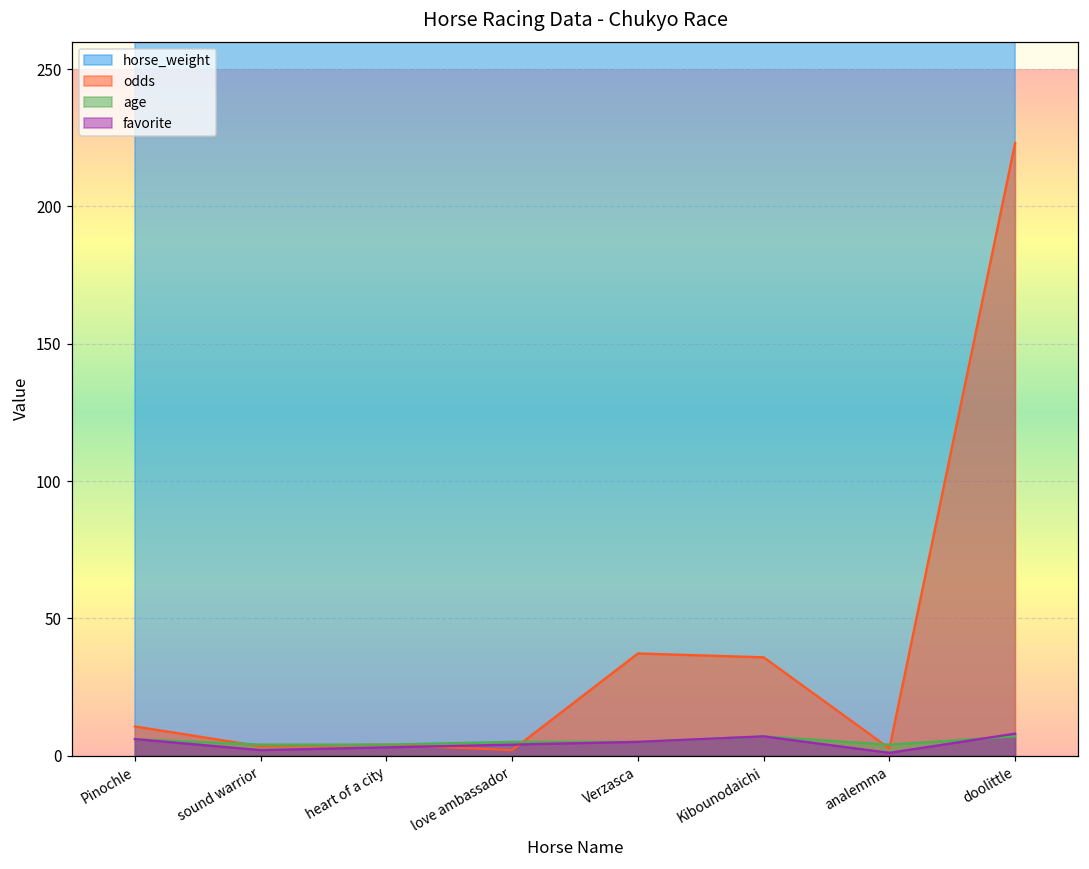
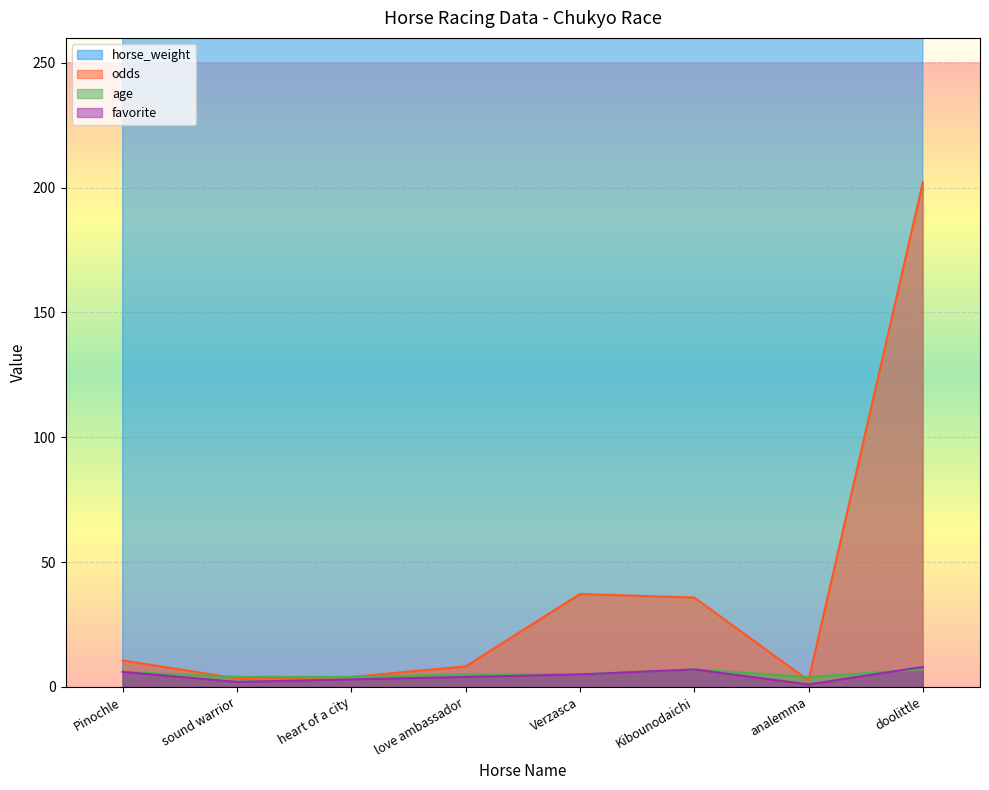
odds, love ambassador: 2 -> 8
odds, doolittle: 223 -> 202
